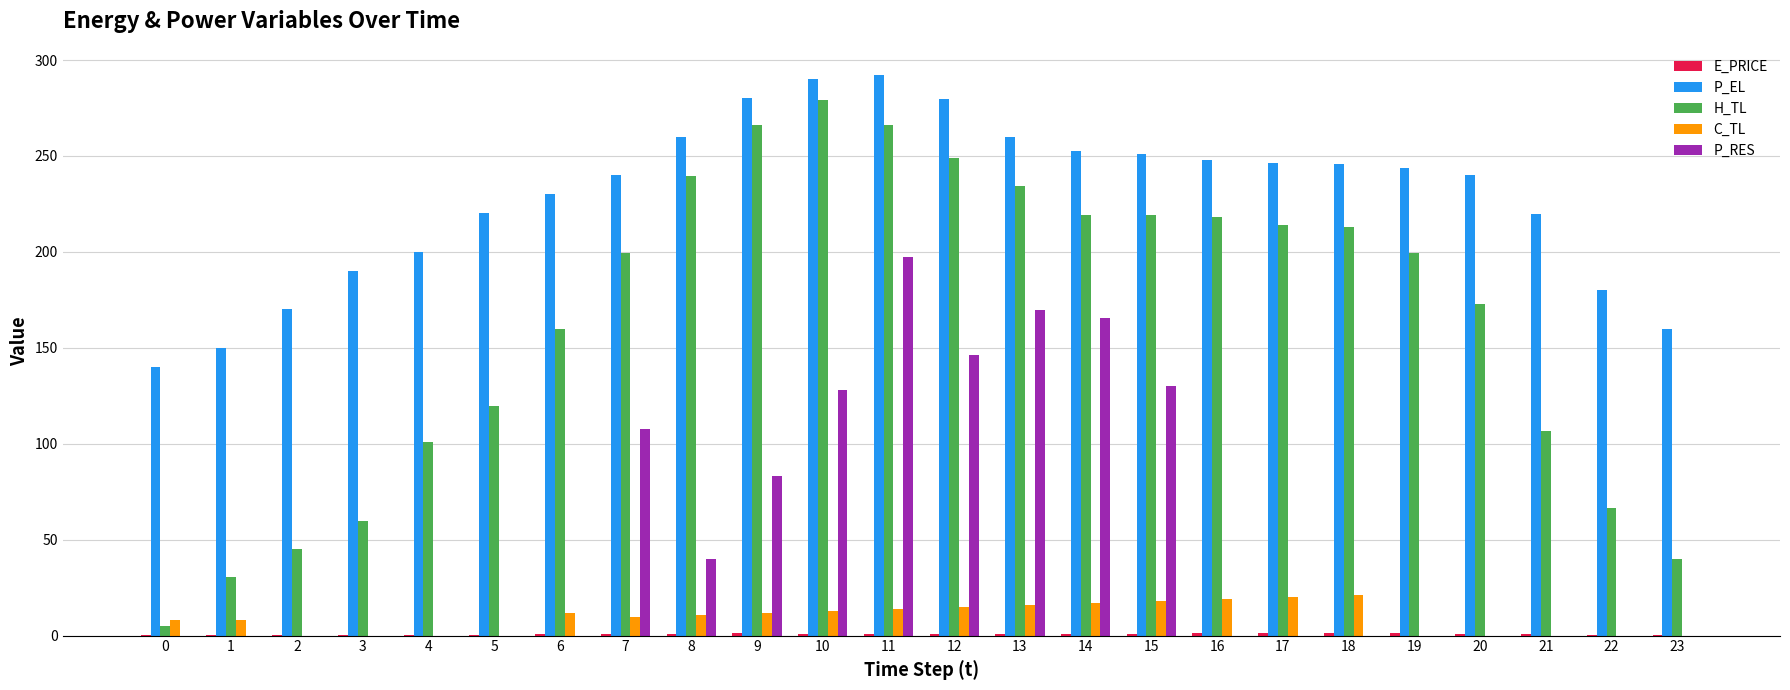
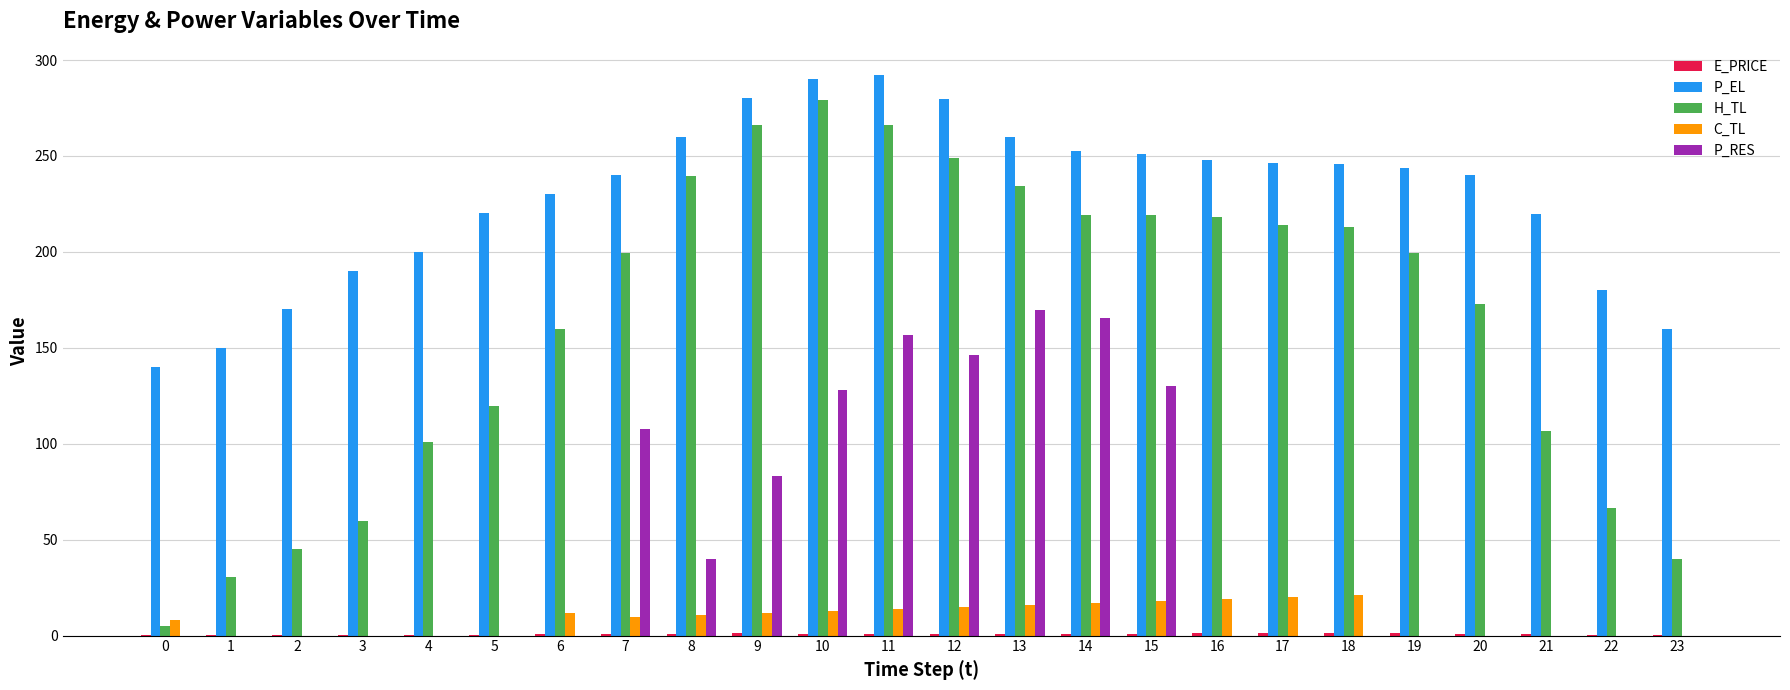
C_TL, 1: 8 -> 0
P_RES, 11: 197 -> 157
